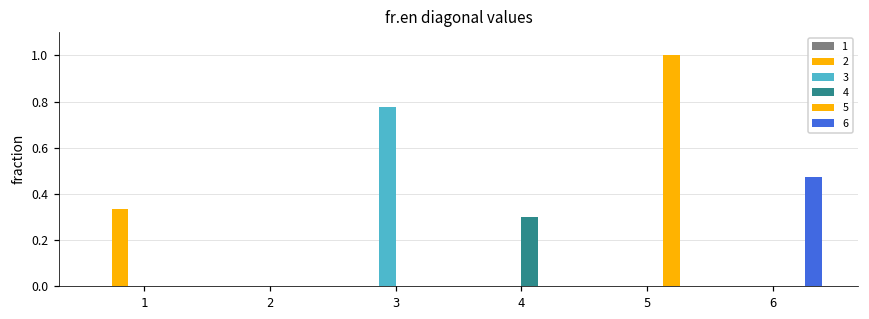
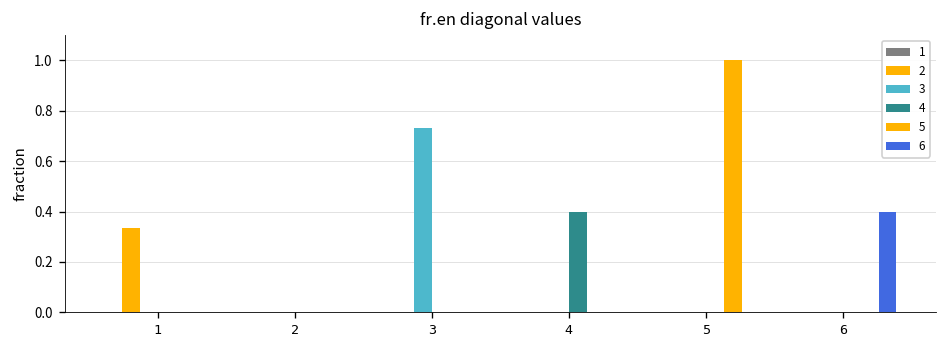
3, 3: 0.78 -> 0.73
4, 4: 0.3 -> 0.4
6, 6: 0.47 -> 0.40
